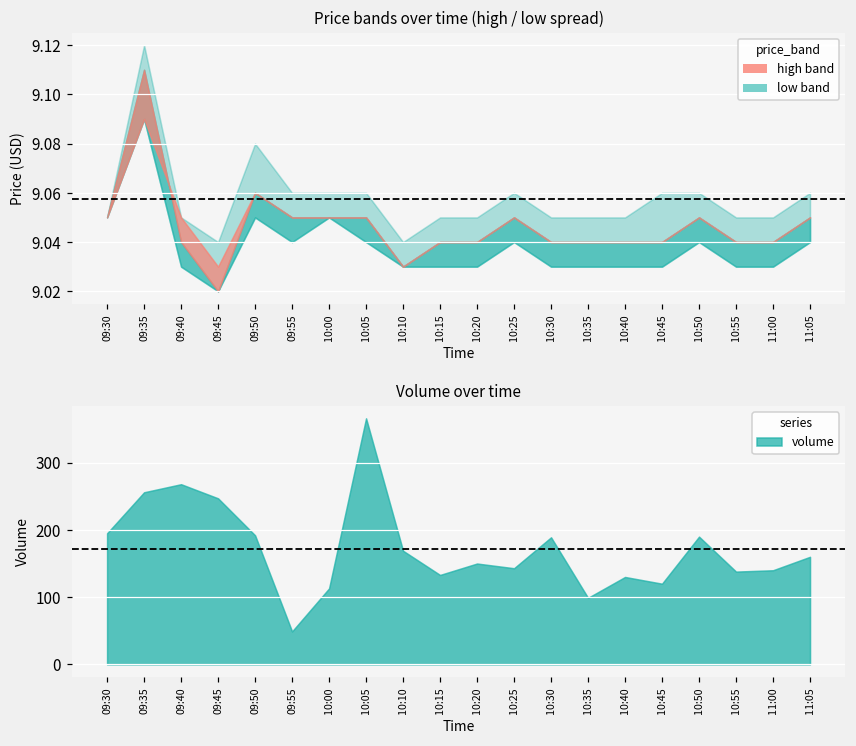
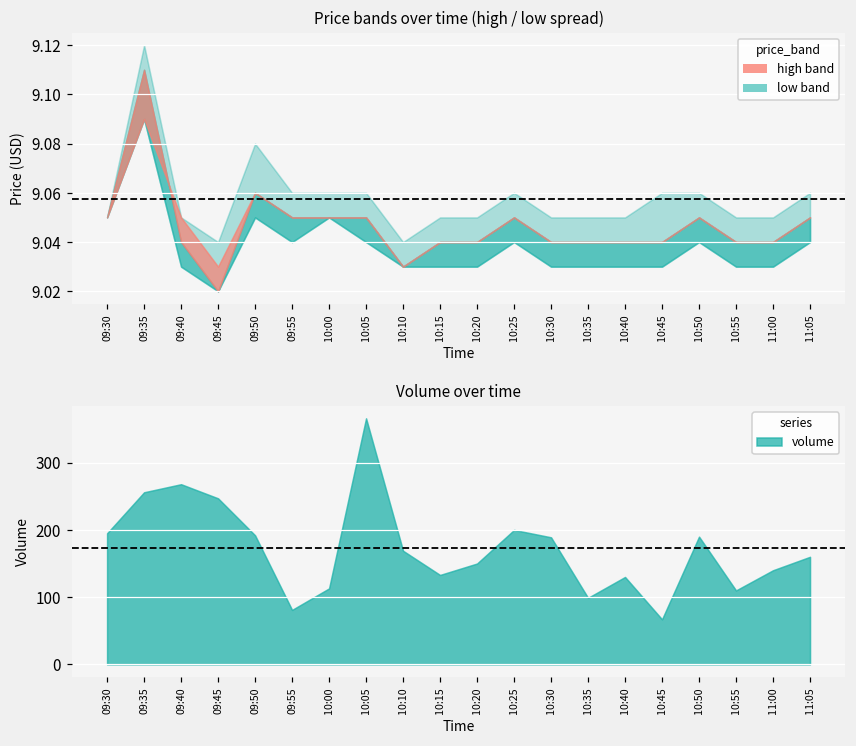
Volume over time, 09:55: 50 -> 80
Volume over time, 10:25: 140 -> 200
Volume over time, 10:45: 120 -> 70
Volume over time, 10:55: 140 -> 110
